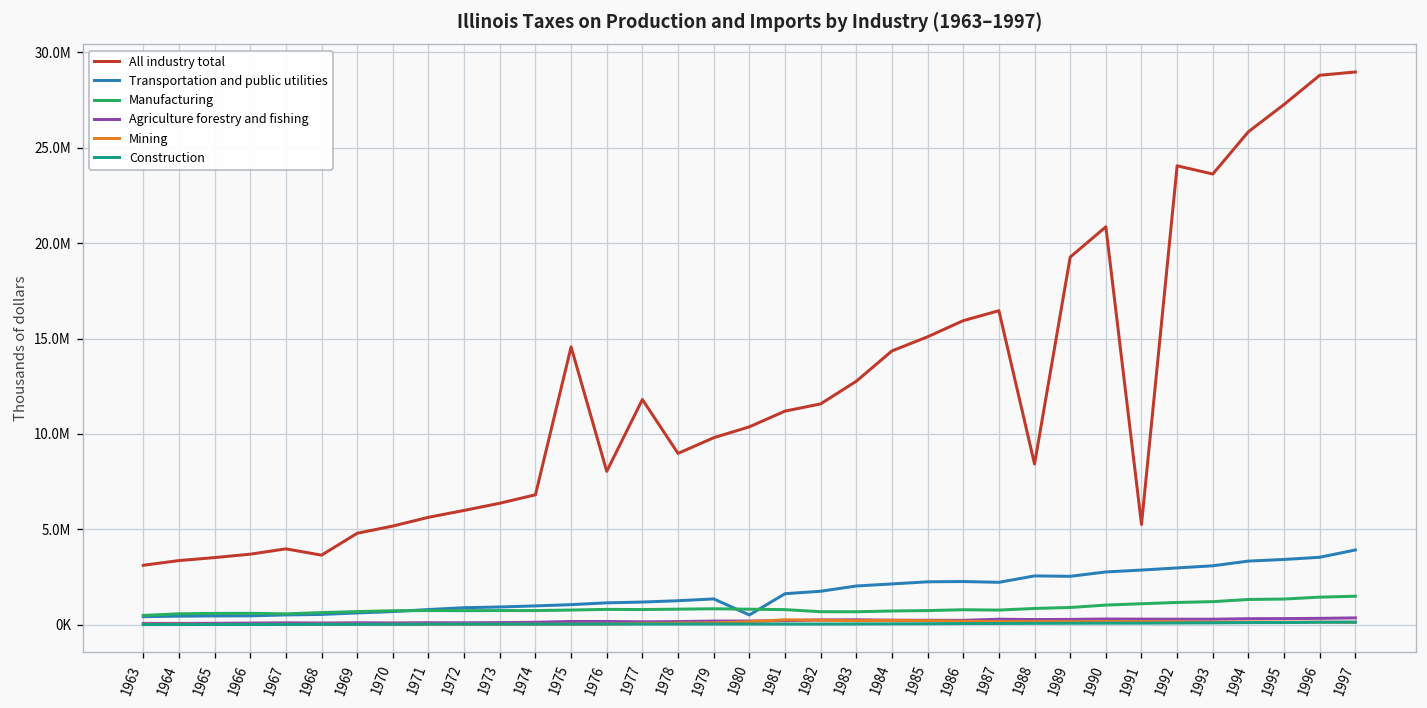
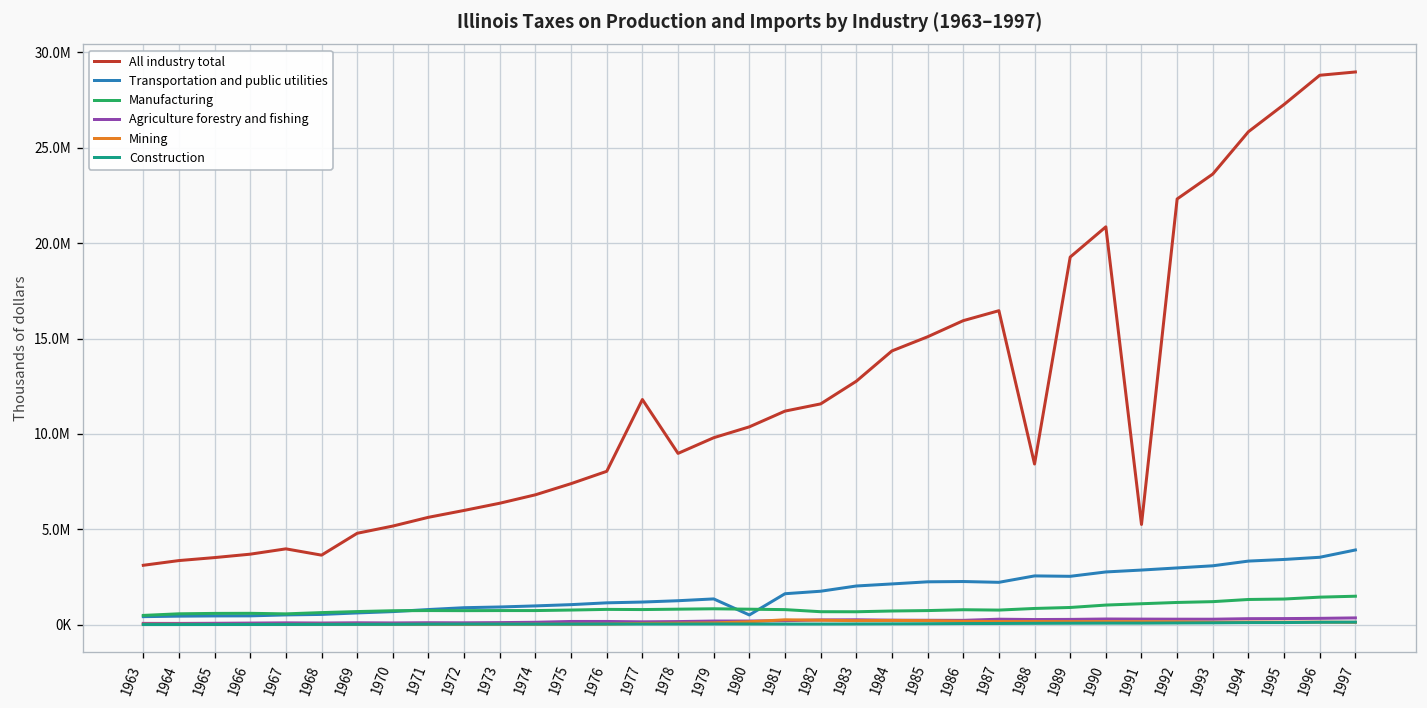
All industry total, 1975: 14600000 -> 7400000
All industry total, 1992: 24100000 -> 22300000
